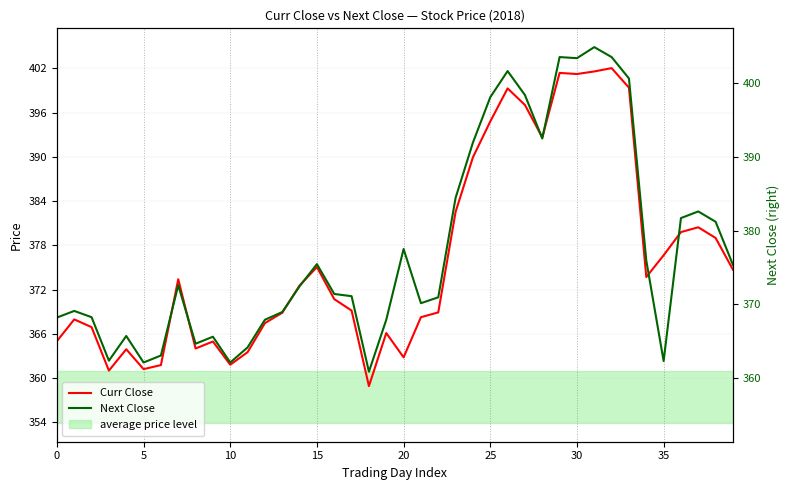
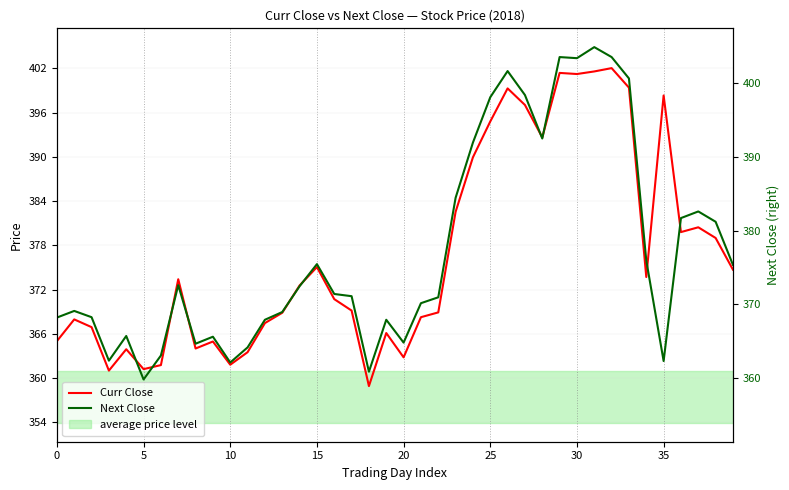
Next Close, 5: 362 -> 360
Next Close, 20: 378 -> 365
Curr Close, 35: 377 -> 398
